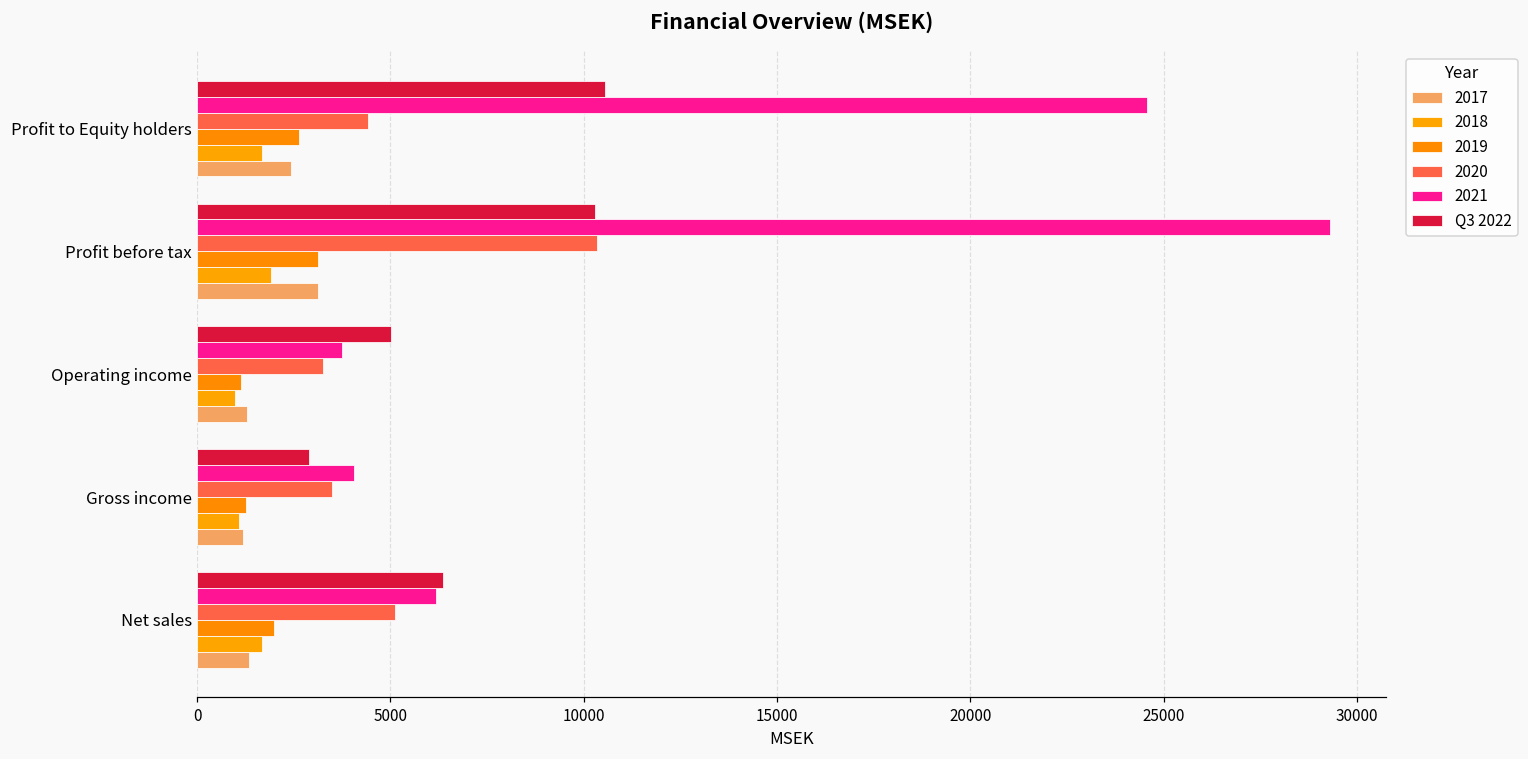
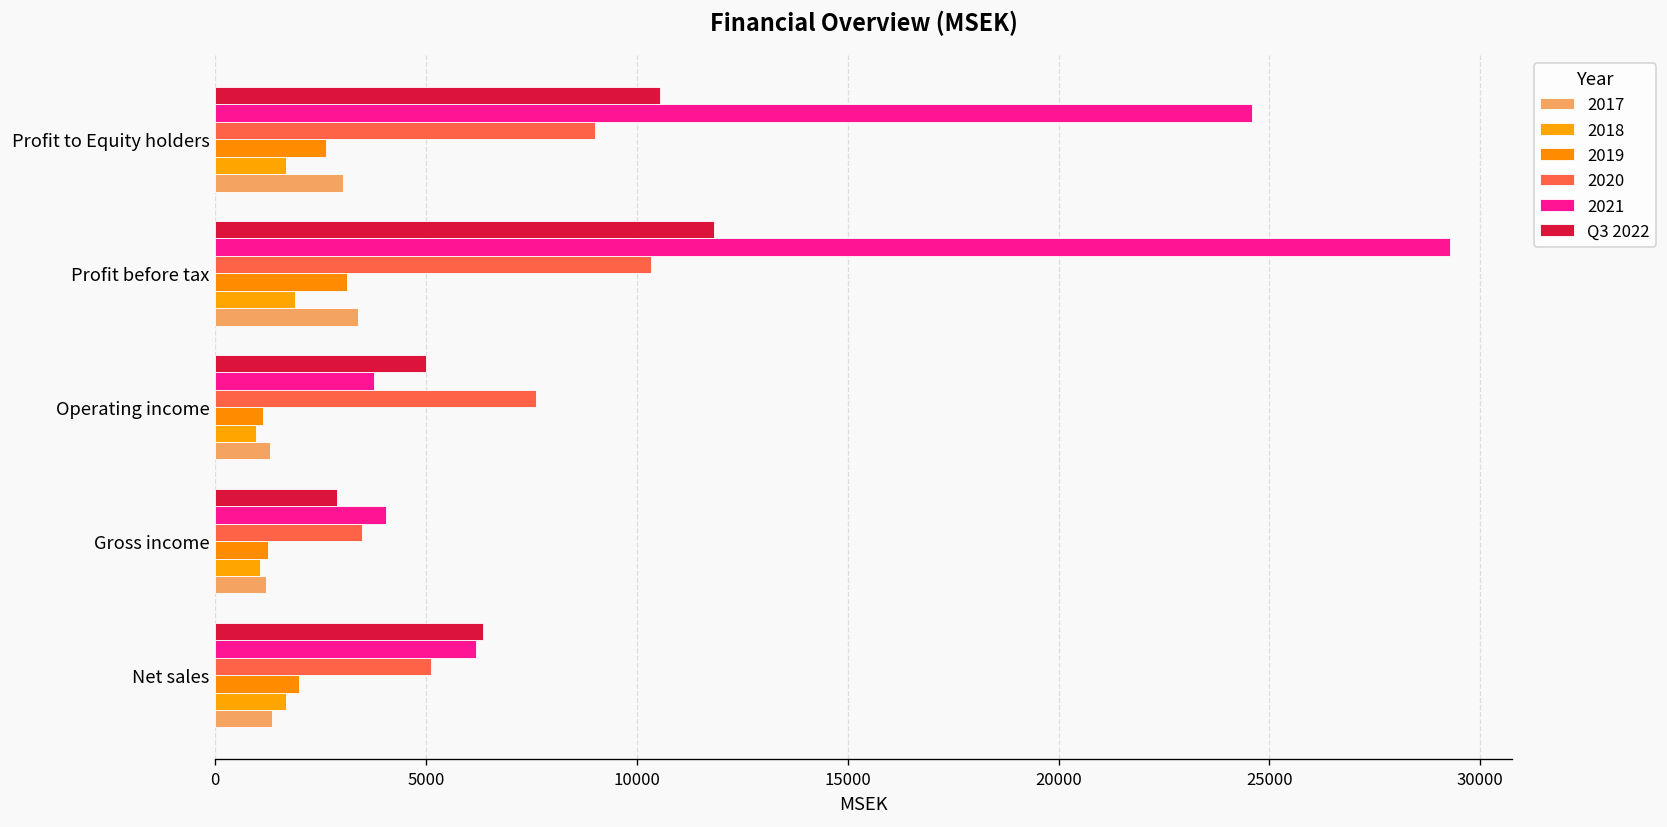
2020, Profit to Equity holders: 4400 -> 9000
2017, Profit to Equity holders: 2400 -> 3000
Q3 2022, Profit before tax: 10300 -> 11800
2017, Profit before tax: 3100 -> 3400
2020, Operating income: 3300 -> 7600
